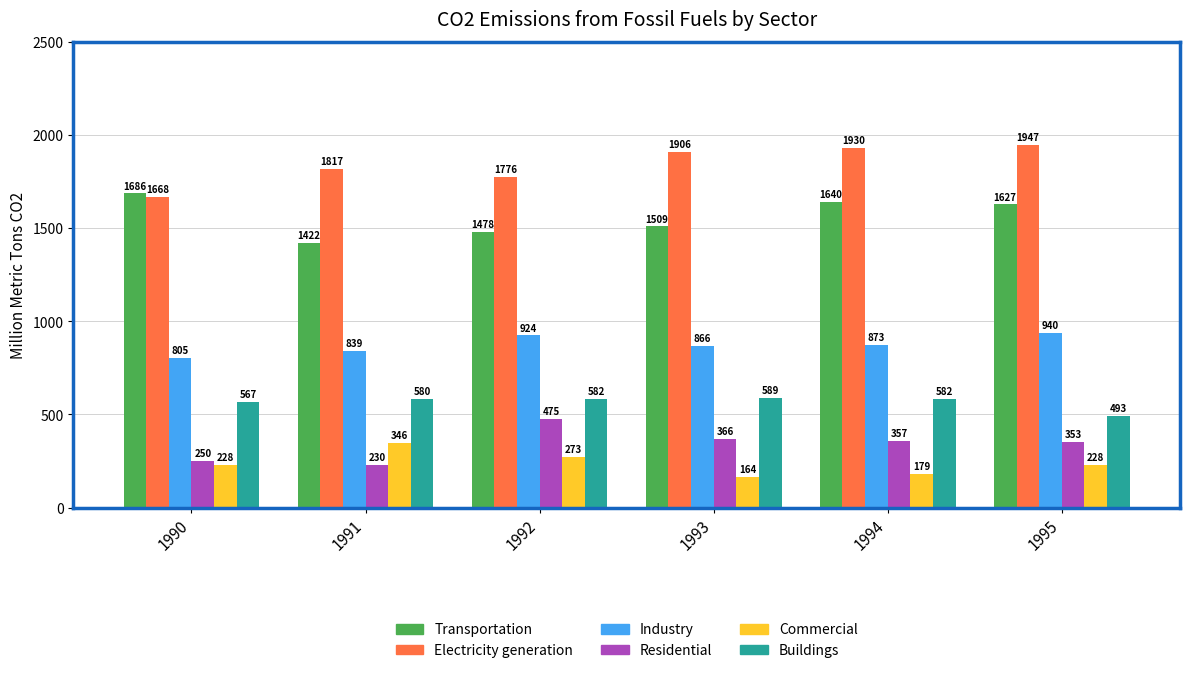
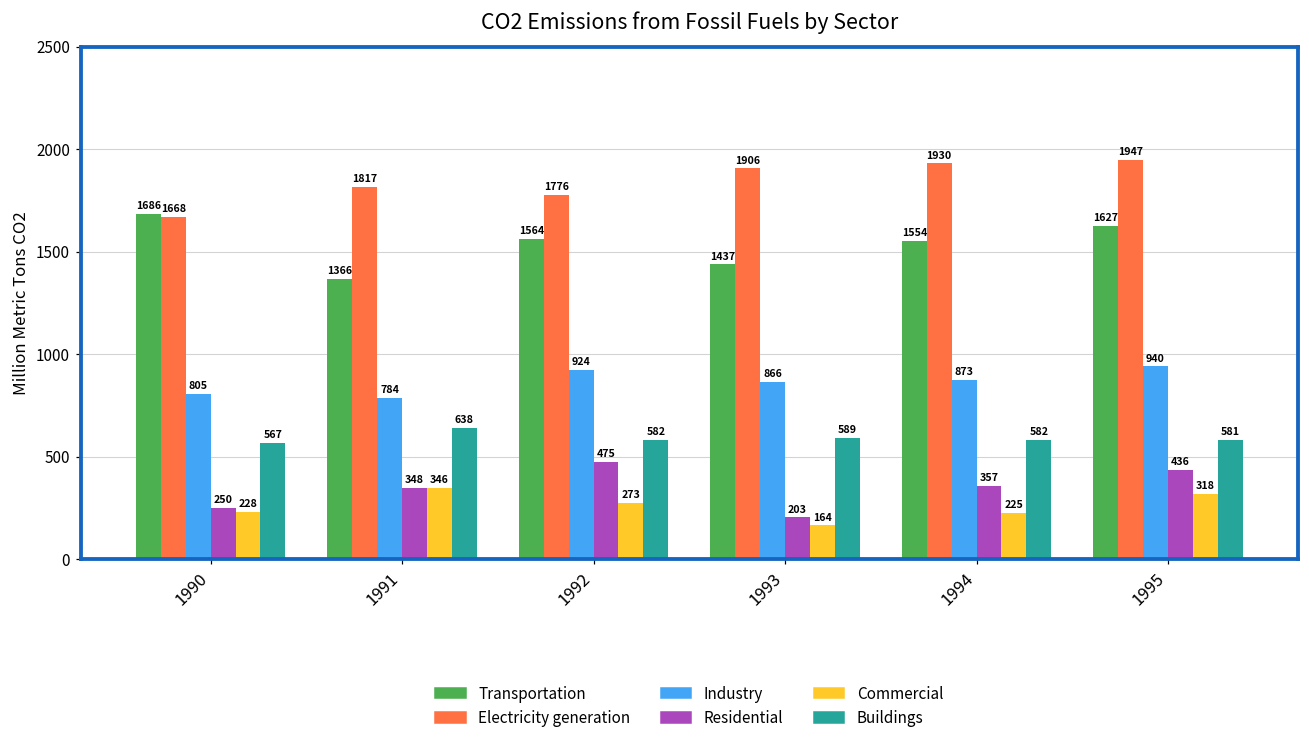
Transportation, 1991: 1422 -> 1366
Industry, 1991: 839 -> 784
Residential, 1991: 230 -> 348
Buildings, 1991: 580 -> 638
Transportation, 1992: 1478 -> 1564
Transportation, 1993: 1509 -> 1437
Residential, 1993: 366 -> 203
Transportation, 1994: 1640 -> 1554
Commercial, 1994: 179 -> 225
Residential, 1995: 353 -> 436
Commercial, 1995: 228 -> 318
Buildings, 1995: 493 -> 581
